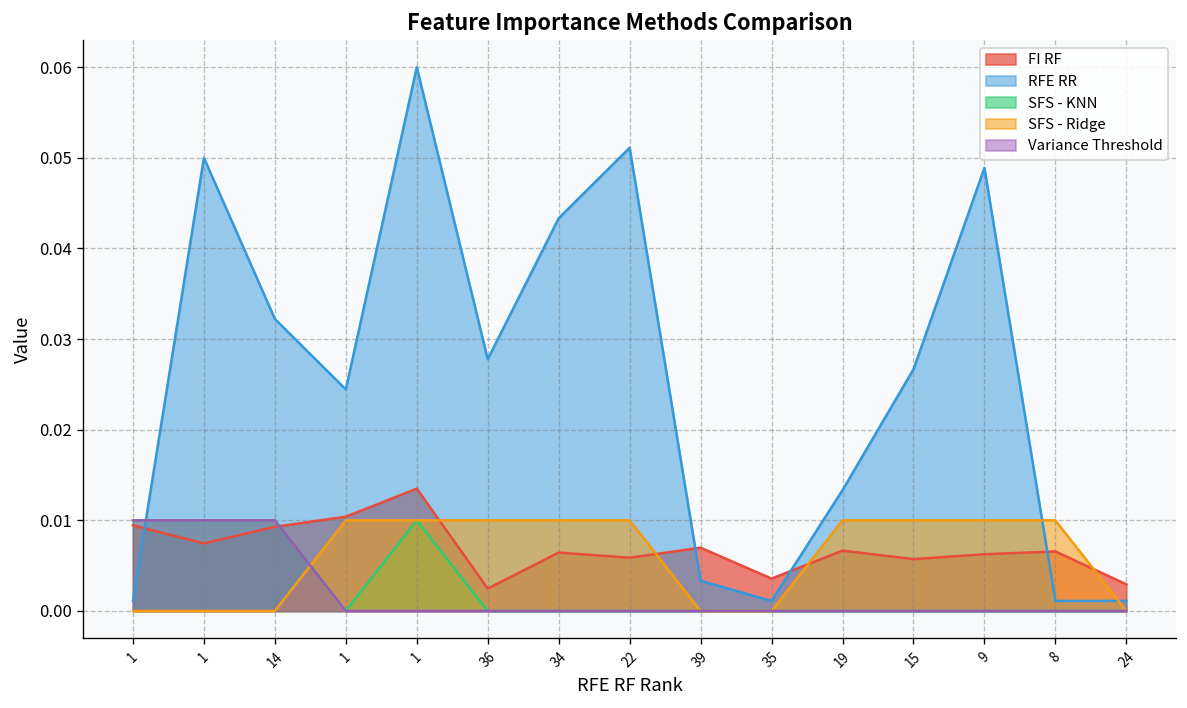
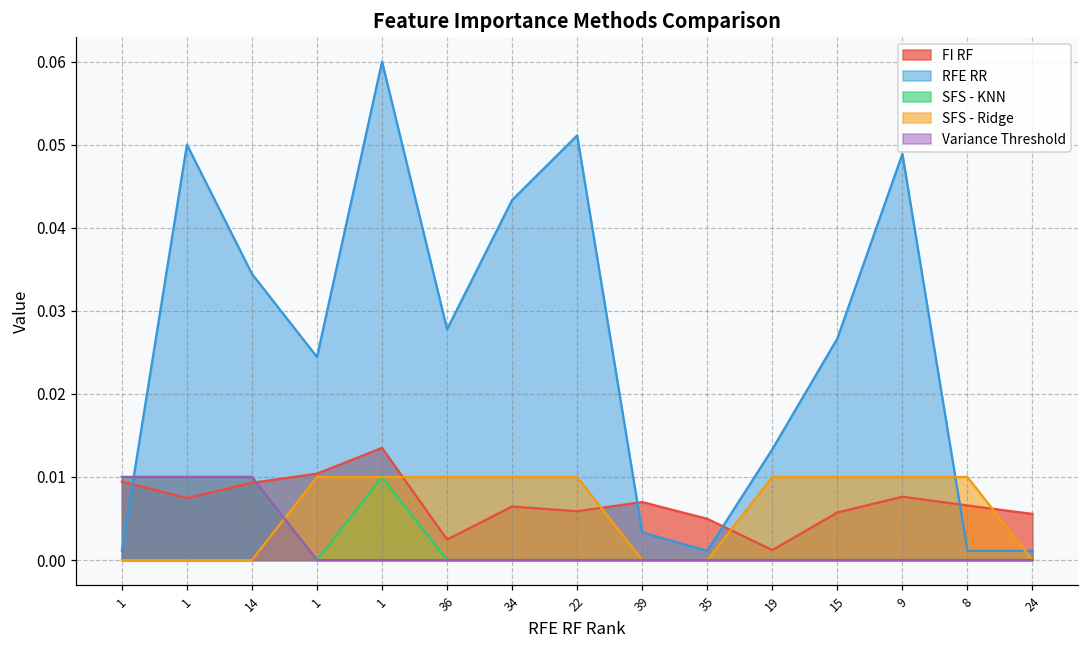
RFE RR, 14: 0.032 -> 0.034
FI RF, 35: 0.004 -> 0.005
FI RF, 19: 0.007 -> 0.001
FI RF, 9: 0.006 -> 0.008
FI RF, 24: 0.003 -> 0.006
